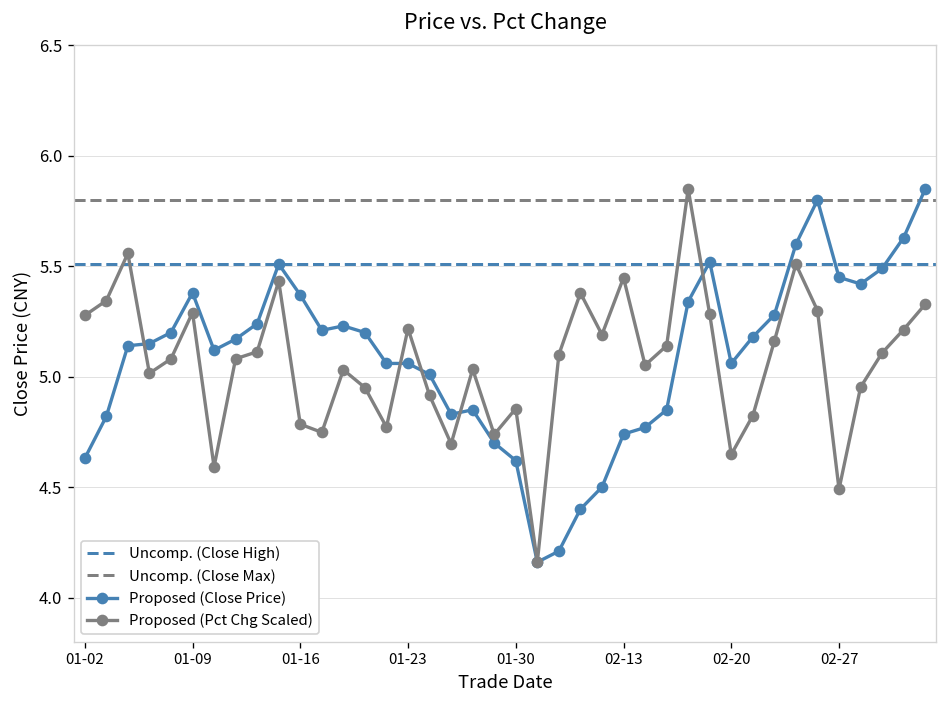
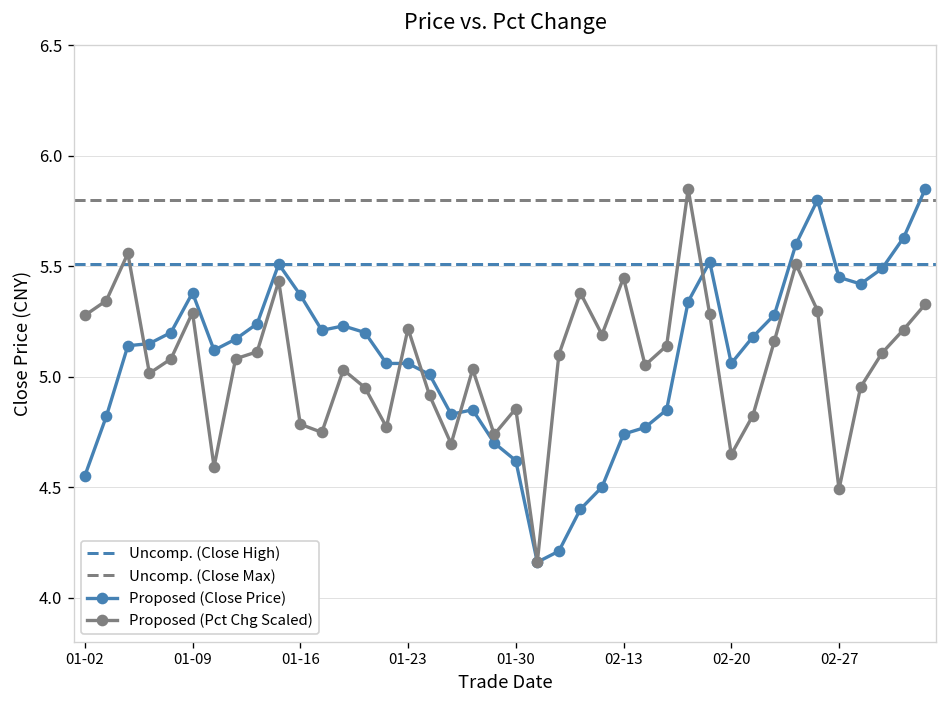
Proposed (Close Price), 01-02: 4.63 -> 4.55
